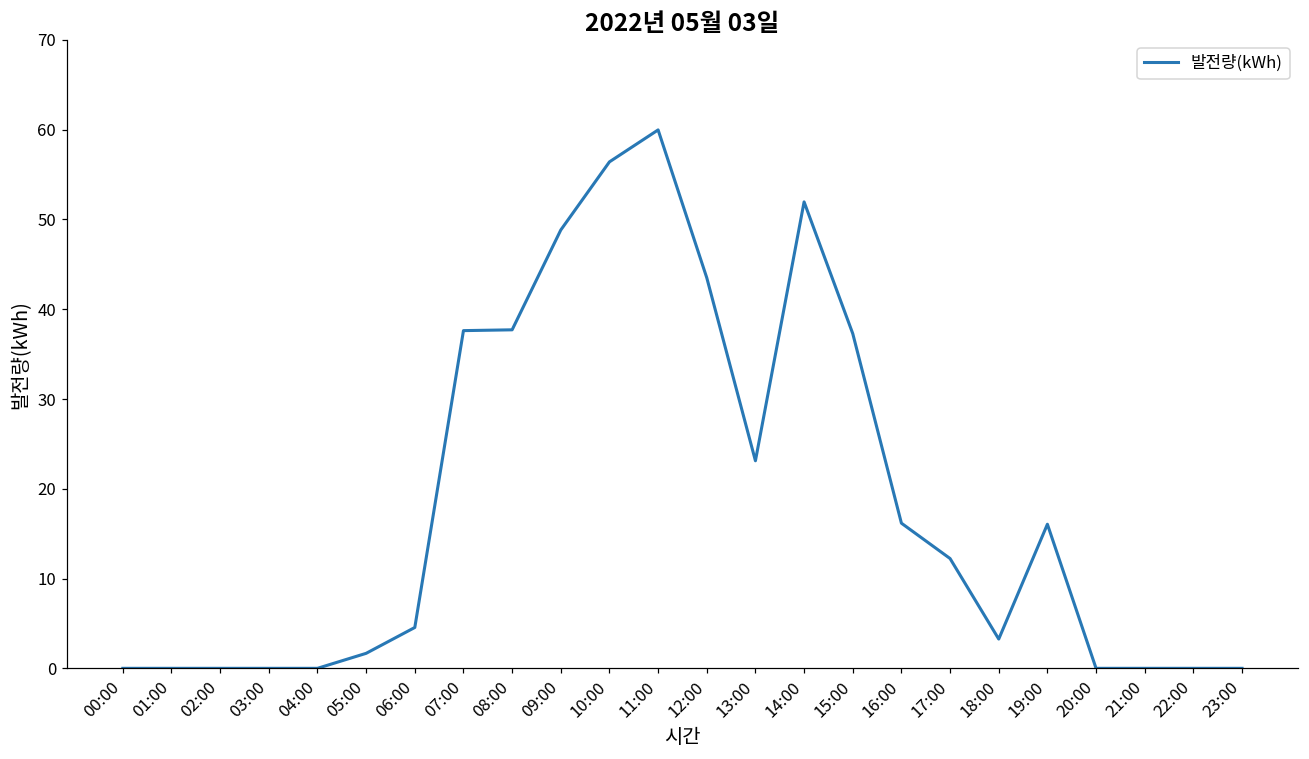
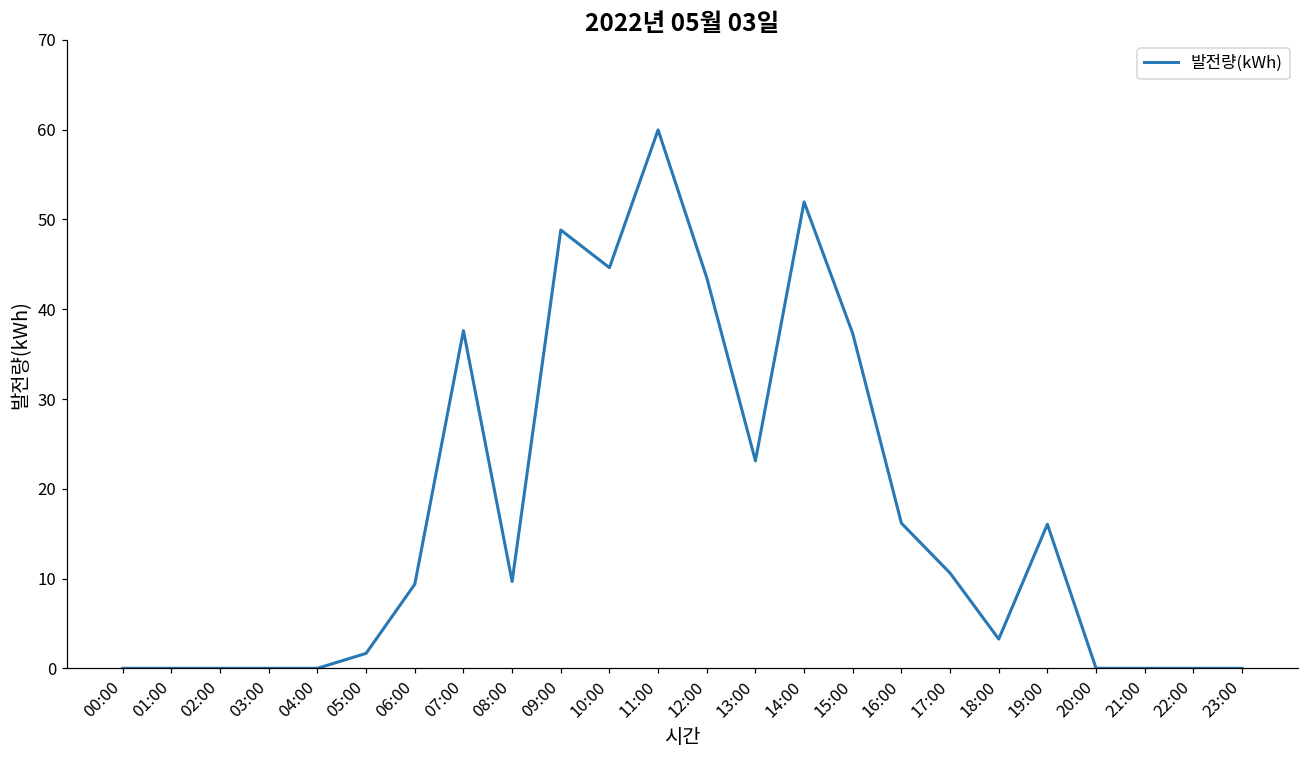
06:00: 5 -> 9
08:00: 38 -> 10
10:00: 56 -> 45
17:00: 12 -> 11
